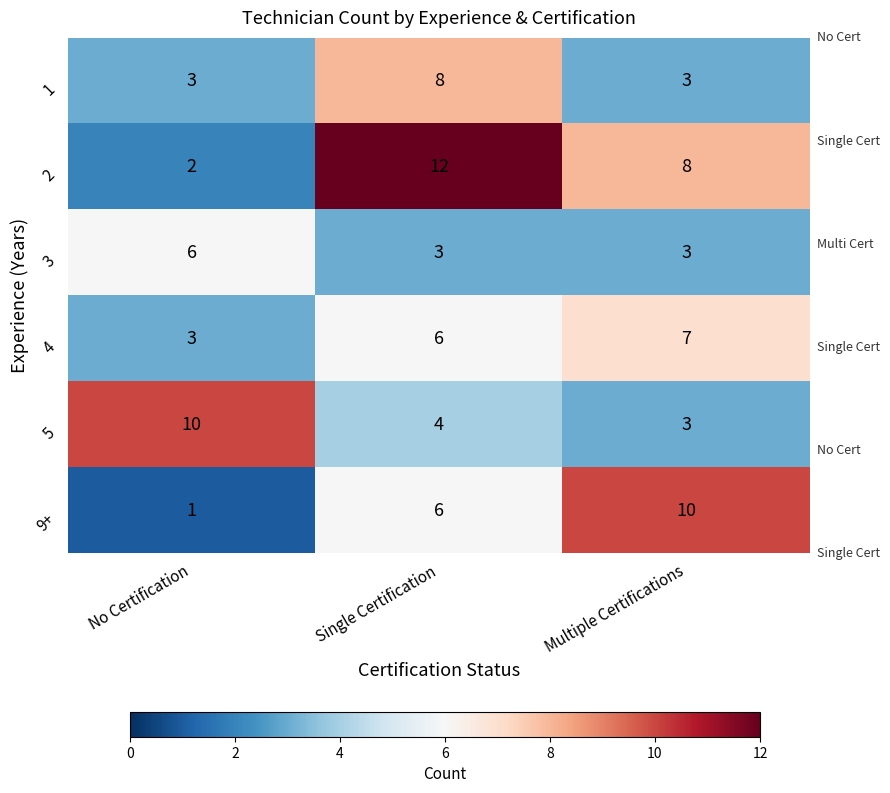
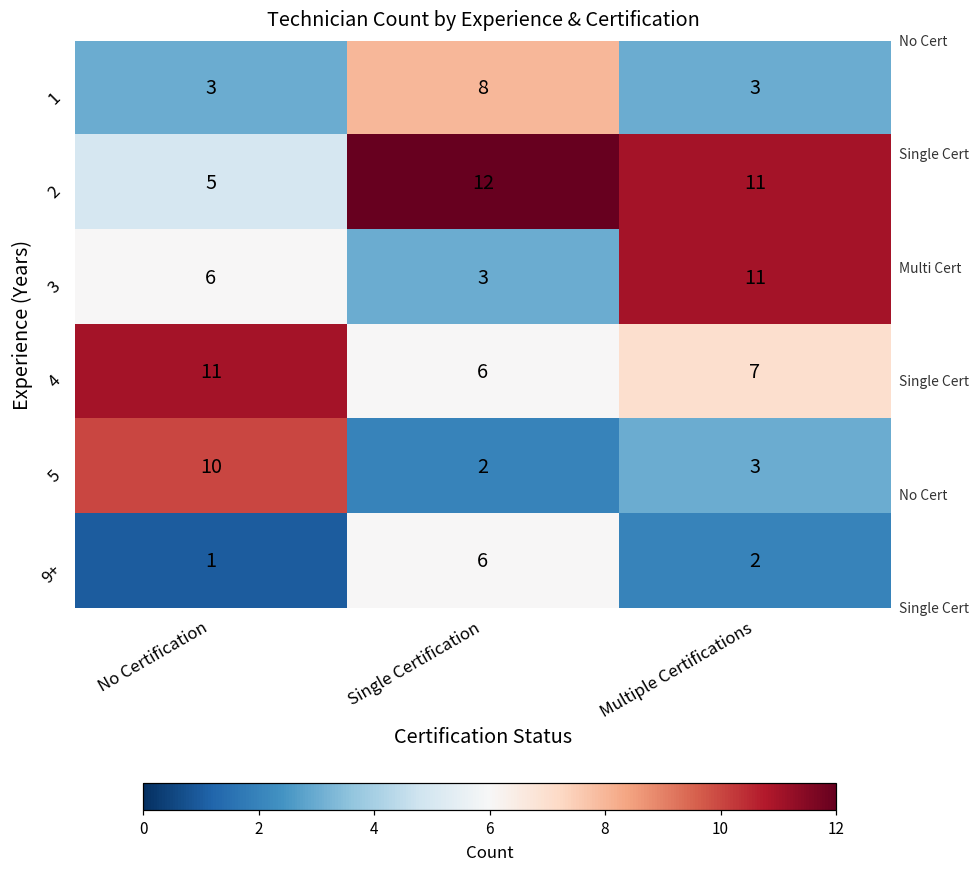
2, No Certification: 2 -> 5
2, Multiple Certifications: 8 -> 11
3, Multiple Certifications: 3 -> 11
4, No Certification: 3 -> 11
5, Single Certification: 4 -> 2
9+, Multiple Certifications: 10 -> 2
